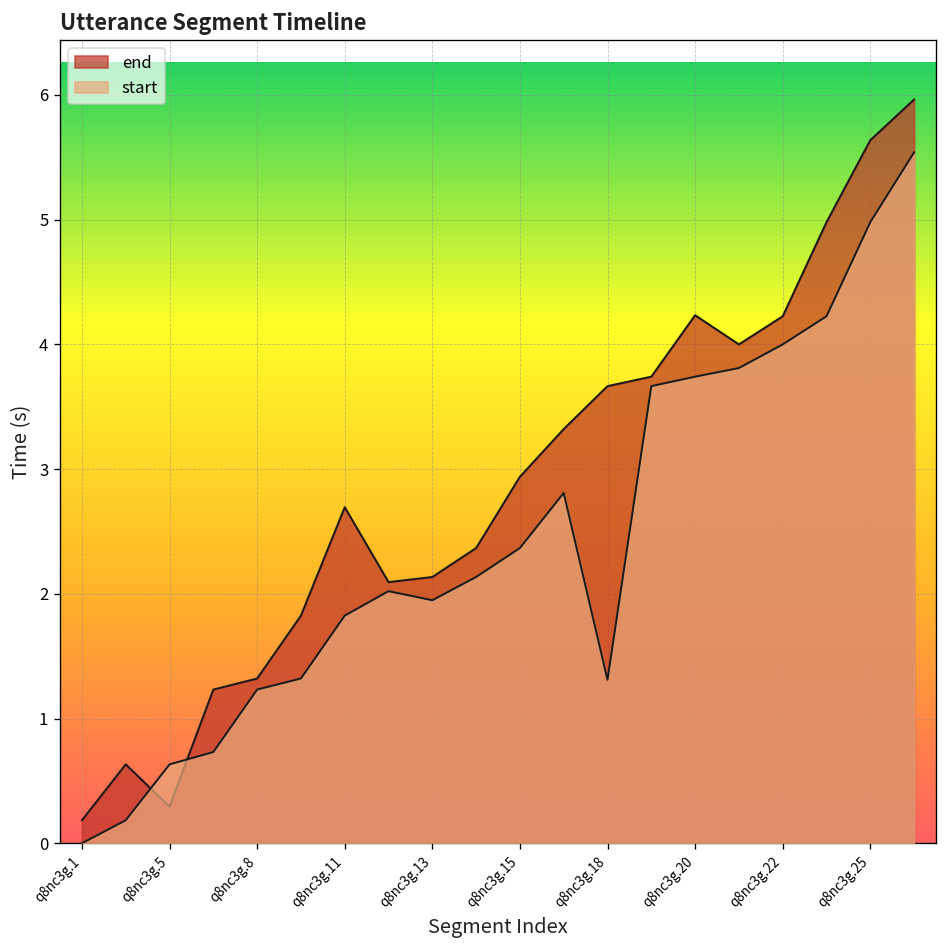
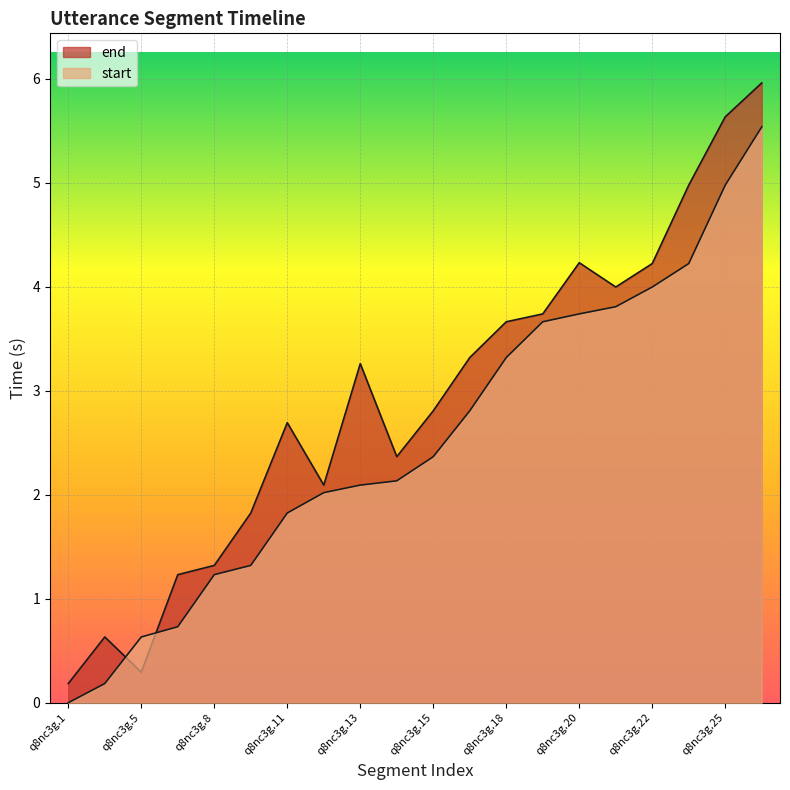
end, q8nc3g.13: 2.13 -> 3.26
start, q8nc3g.13: 1.95 -> 2.09
end, q8nc3g.15: 2.94 -> 2.81
start, q8nc3g.18: 1.31 -> 3.32
